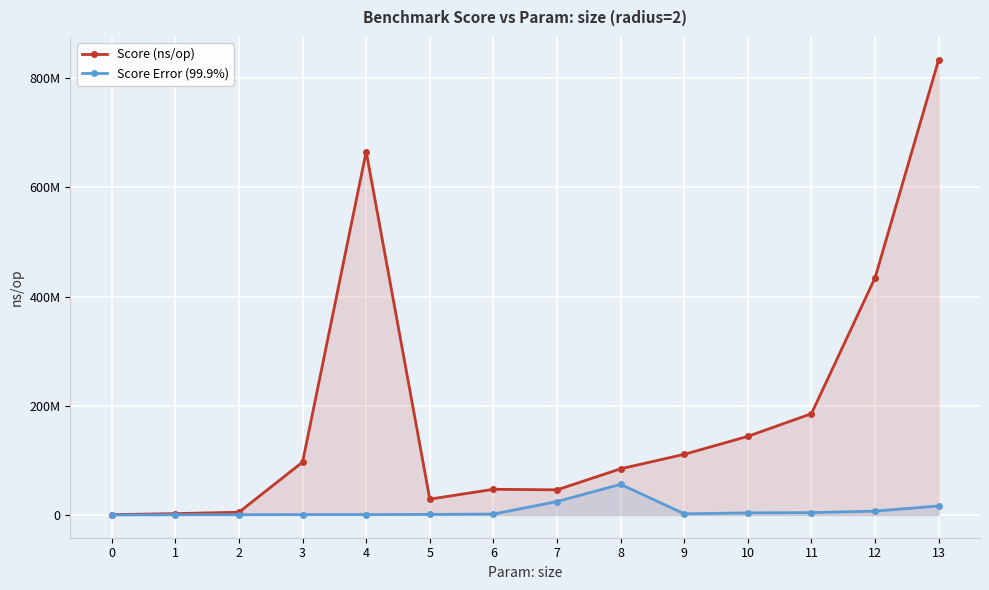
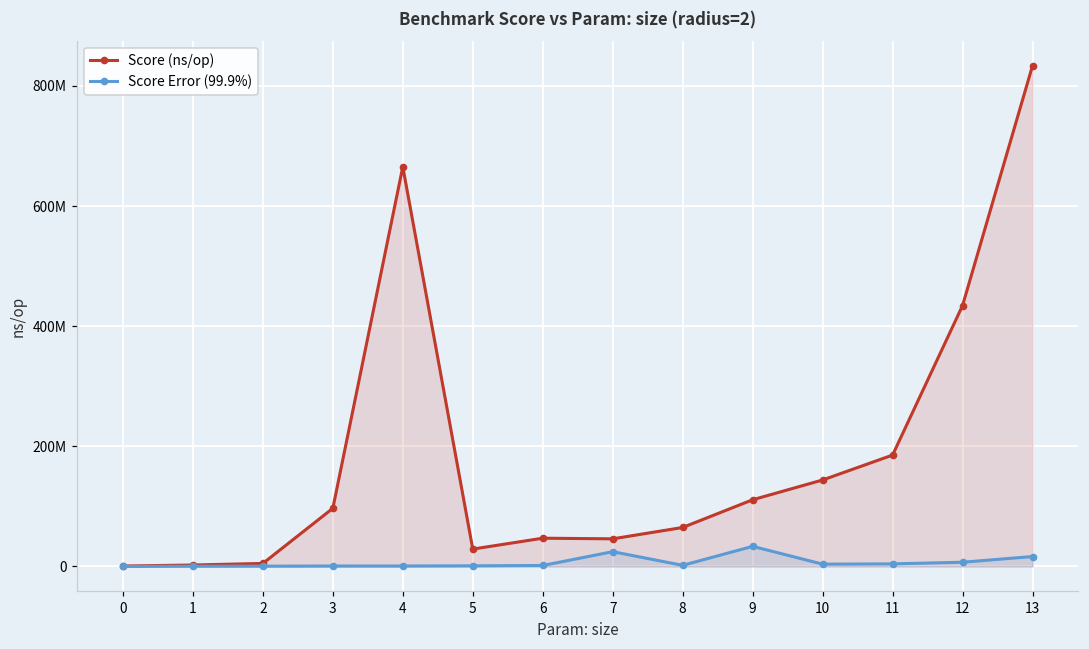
Score (ns/op), 8: 80000000 -> 60000000
Score Error (99.9%), 8: 60000000 -> 0
Score Error (99.9%), 9: 0 -> 30000000
